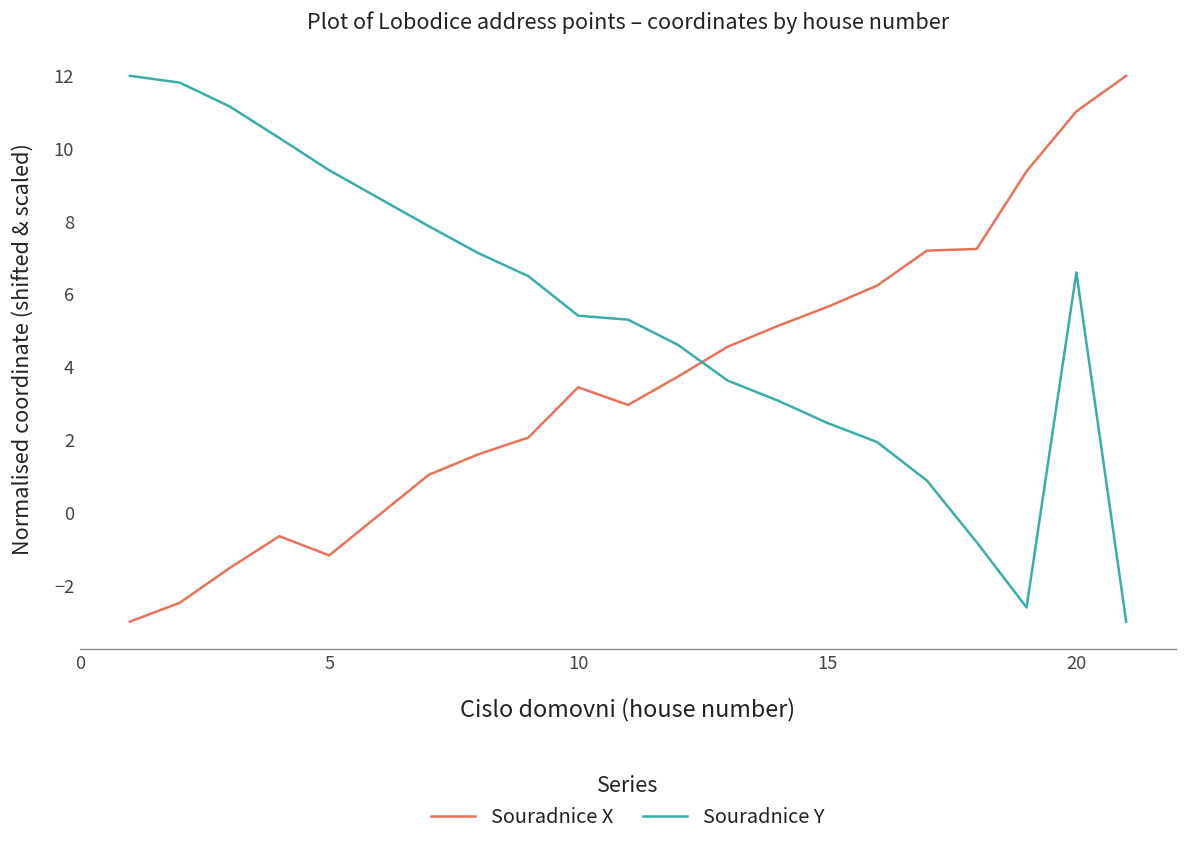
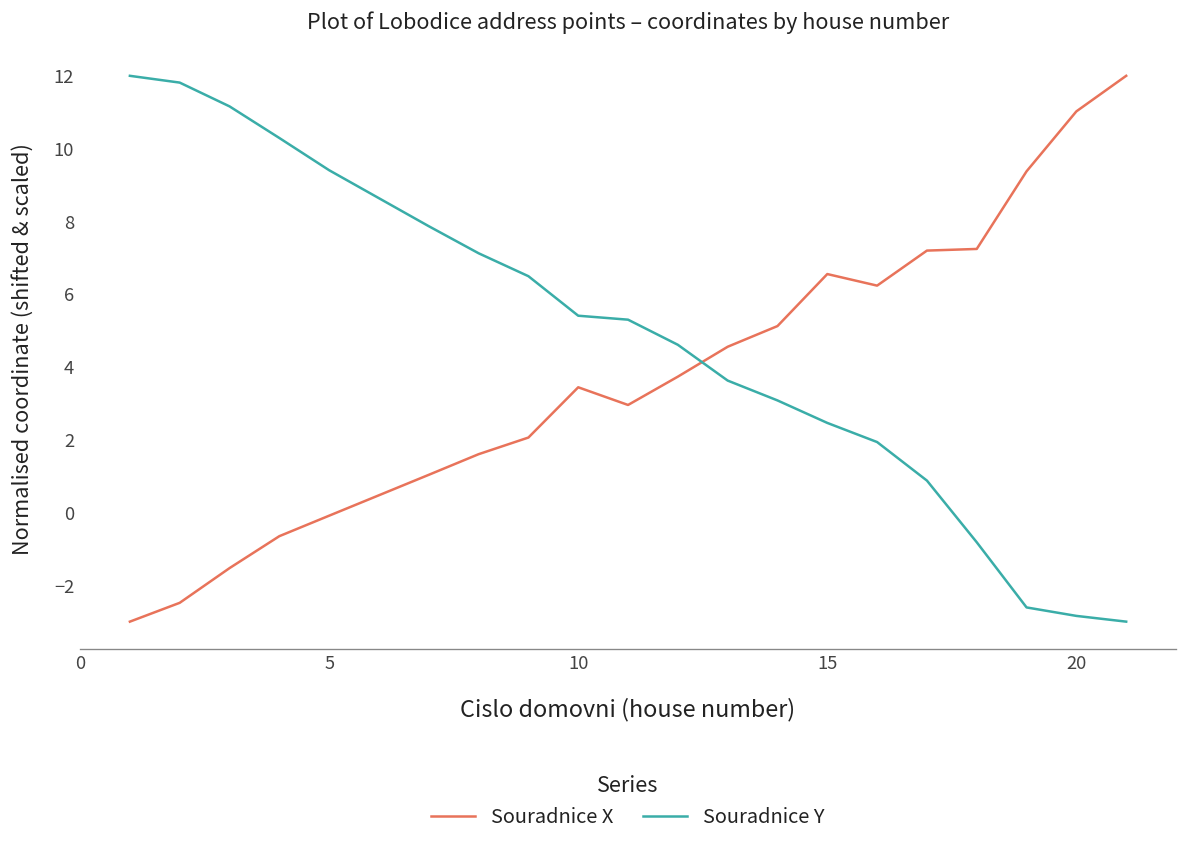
Souradnice X, 5: -1.2 -> -0.1
Souradnice X, 15: 5.6 -> 6.6
Souradnice Y, 20: 6.6 -> -2.8
